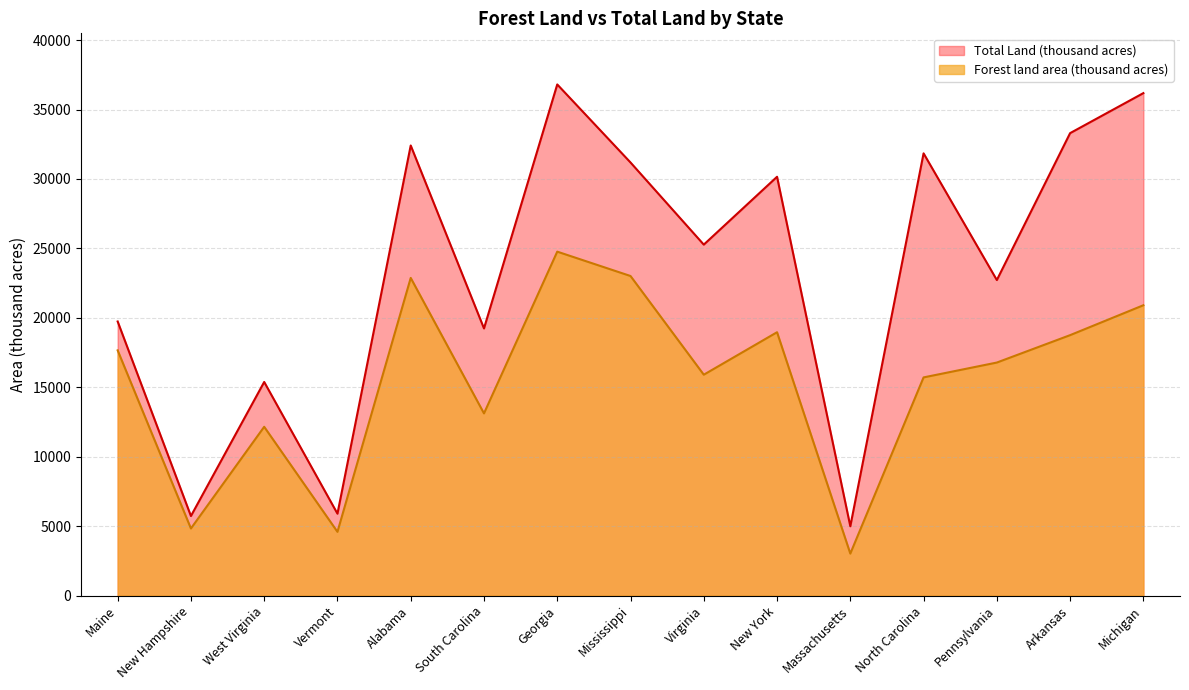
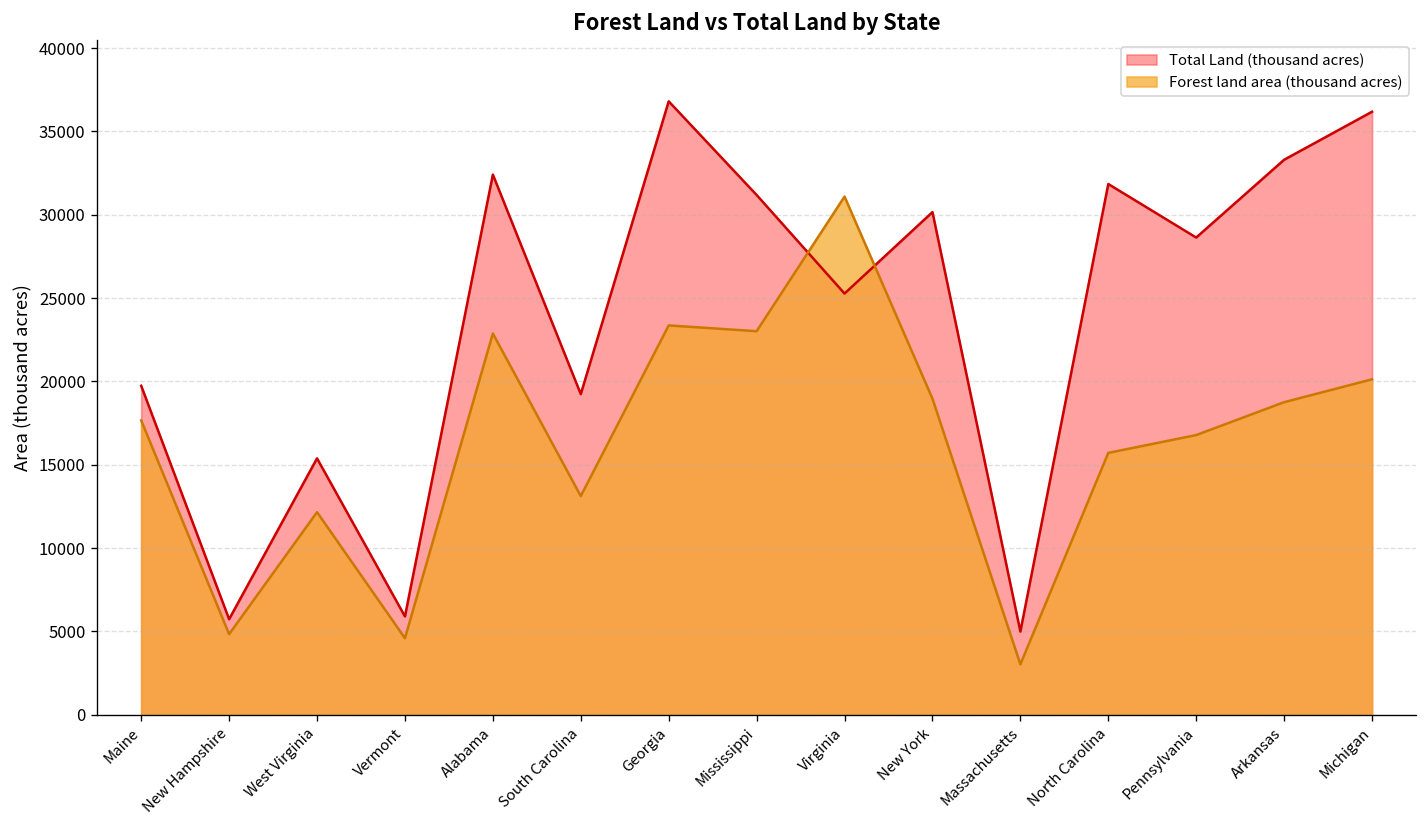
Forest land area (thousand acres), Georgia: 24800 -> 23400
Forest land area (thousand acres), Virginia: 15900 -> 31100
Total Land (thousand acres), Pennsylvania: 22700 -> 28600
Forest land area (thousand acres), Michigan: 20900 -> 20100
